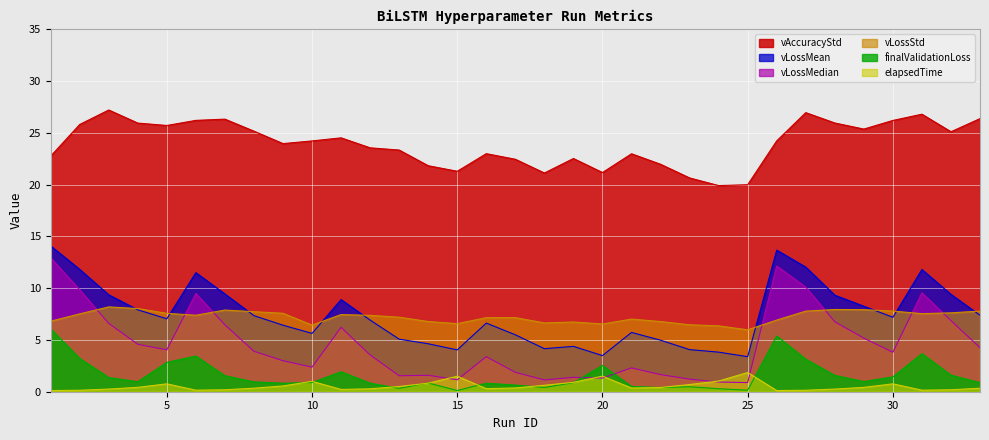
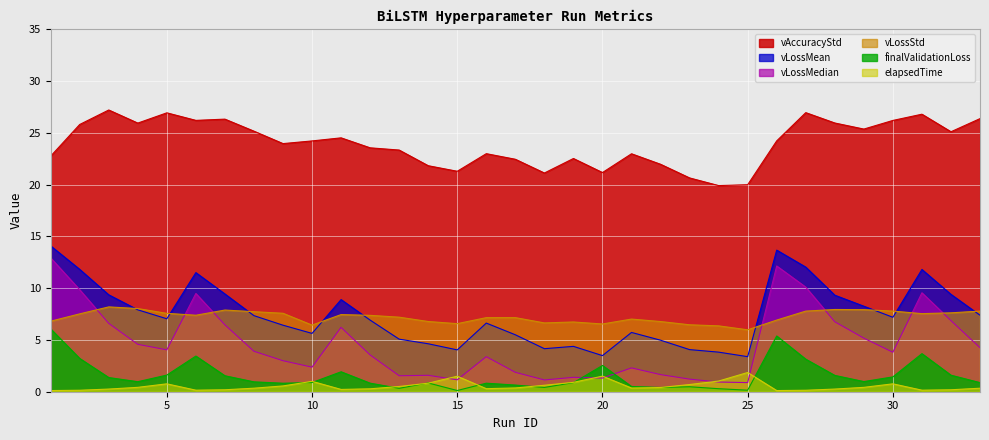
vAccuracyStd, 5: 25.7 -> 26.9
finalValidationLoss, 5: 2.8 -> 1.6
